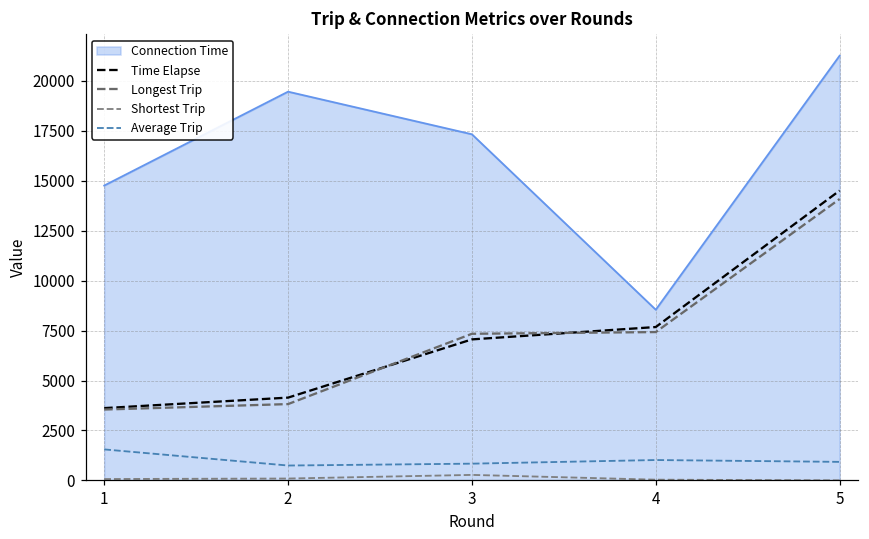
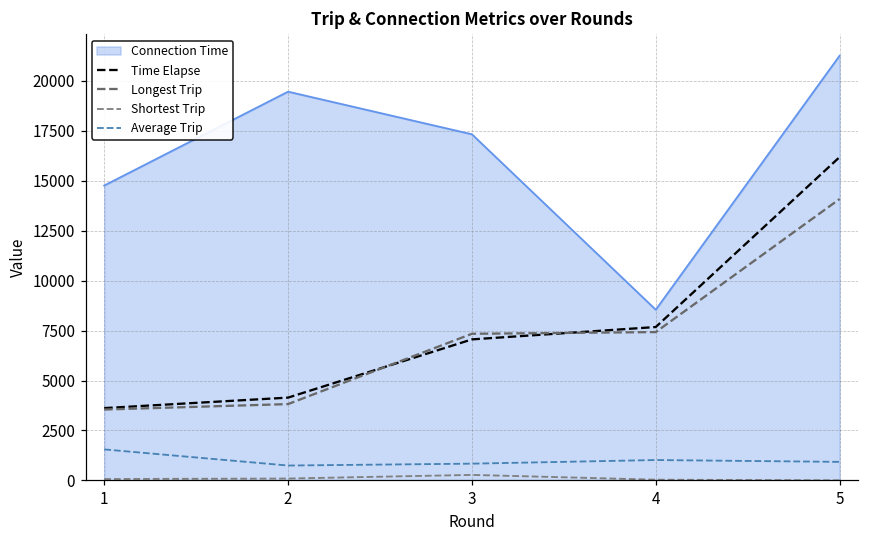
Time Elapse, 5: 14500 -> 16200
